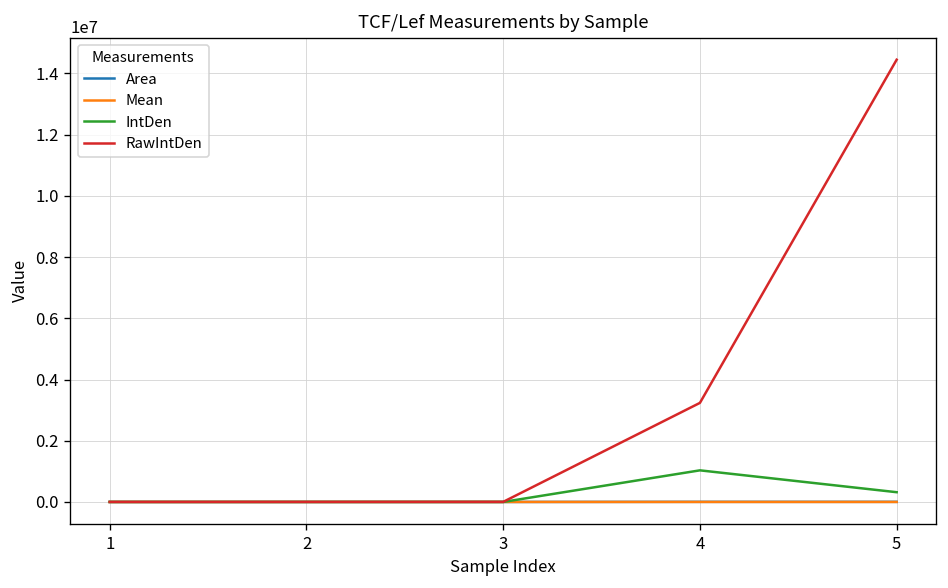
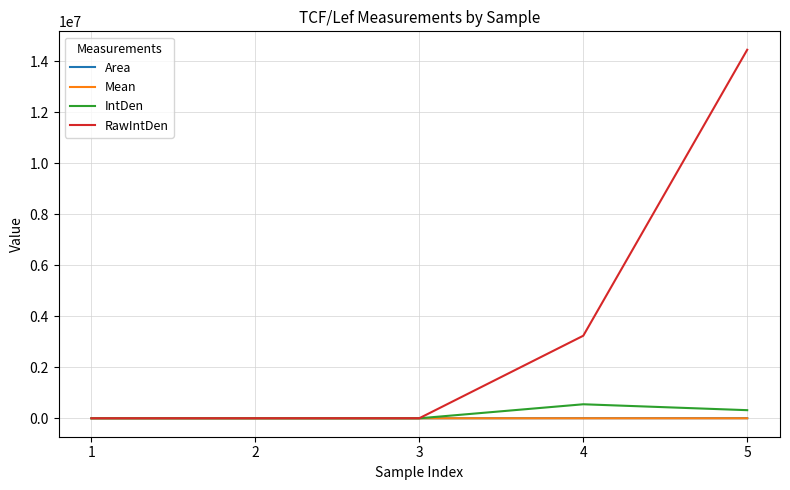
IntDen, 4: 1000000 -> 500000
